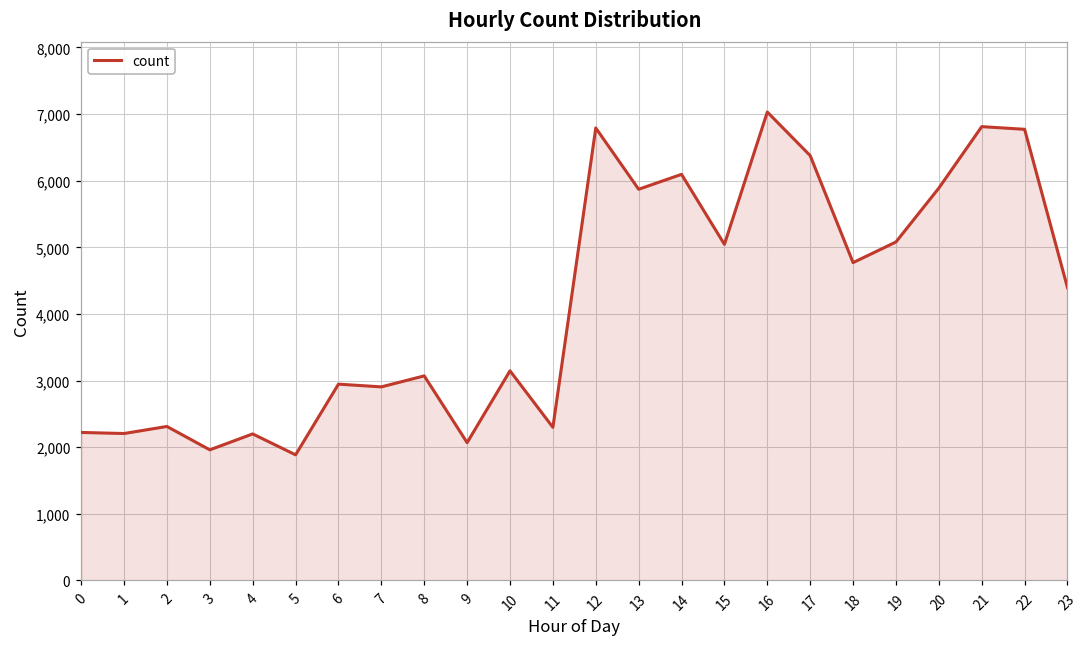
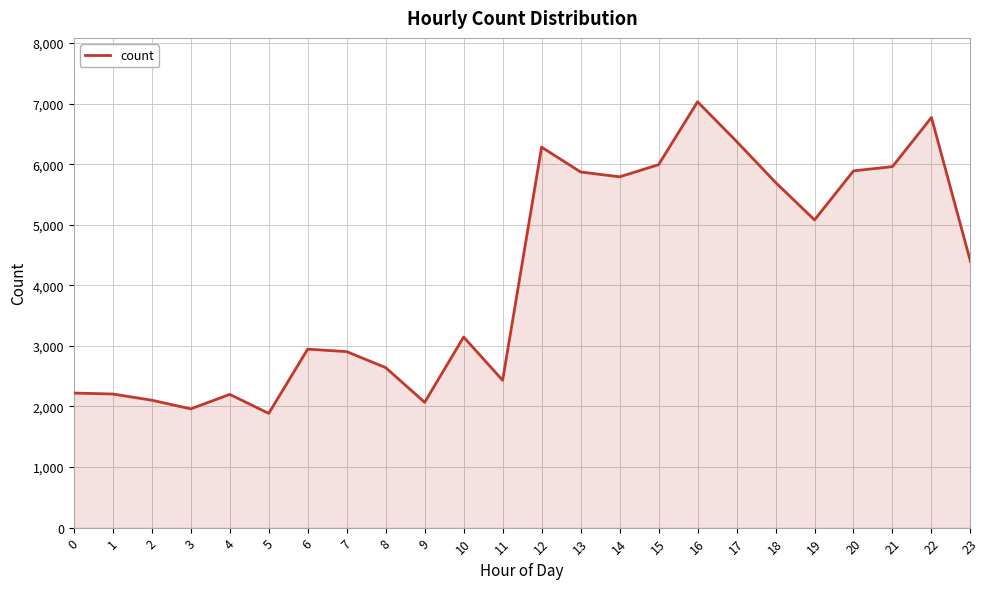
2: 2,300 -> 2,100
8: 3,100 -> 2,600
11: 2,300 -> 2,400
12: 6,800 -> 6,300
14: 6,100 -> 5,800
15: 5,000 -> 6,000
18: 4,800 -> 5,700
21: 6,800 -> 6,000
